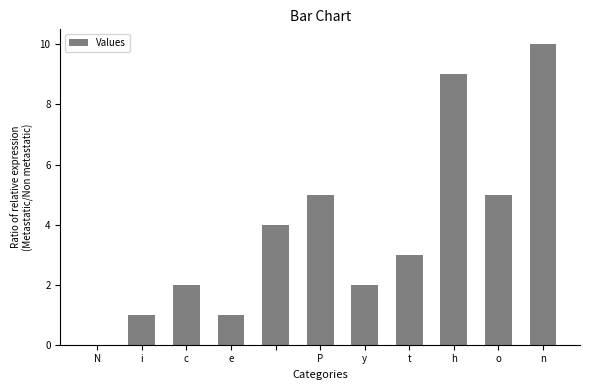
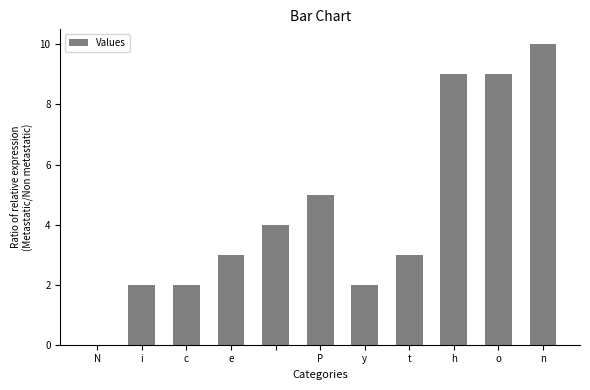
i: 1 -> 2
e: 1 -> 3
o: 5 -> 9
